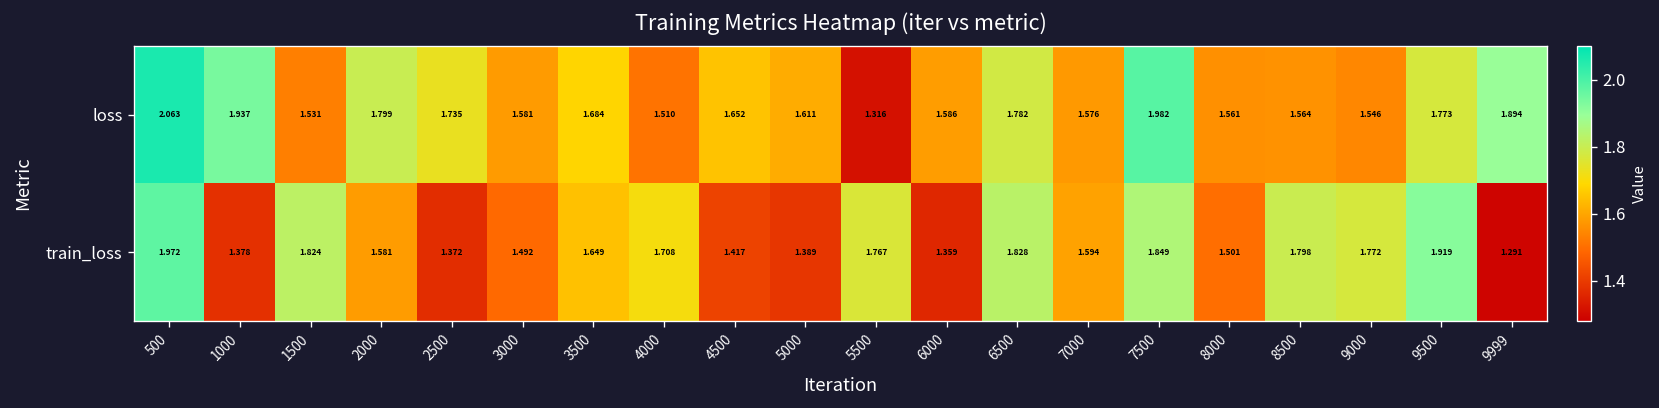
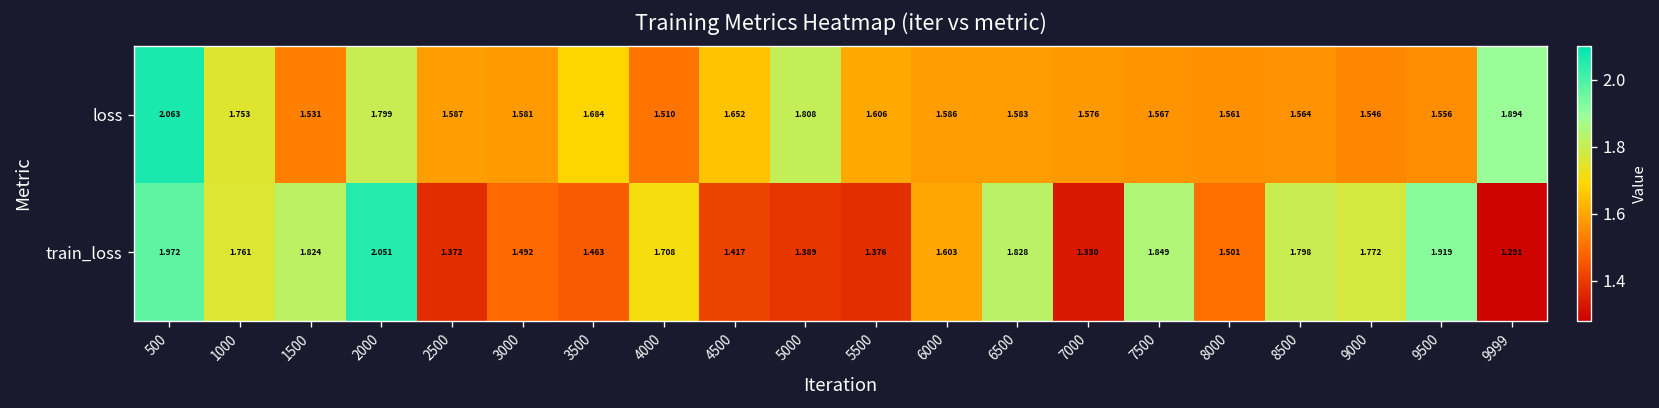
loss, 1000: 1.937 -> 1.753
loss, 2500: 1.735 -> 1.587
loss, 5000: 1.611 -> 1.808
loss, 5500: 1.316 -> 1.606
loss, 6500: 1.782 -> 1.583
loss, 7500: 1.982 -> 1.567
loss, 9500: 1.773 -> 1.556
train_loss, 1000: 1.378 -> 1.761
train_loss, 2000: 1.581 -> 2.051
train_loss, 3500: 1.649 -> 1.463
train_loss, 5500: 1.767 -> 1.376
train_loss, 6000: 1.359 -> 1.603
train_loss, 7000: 1.594 -> 1.330
